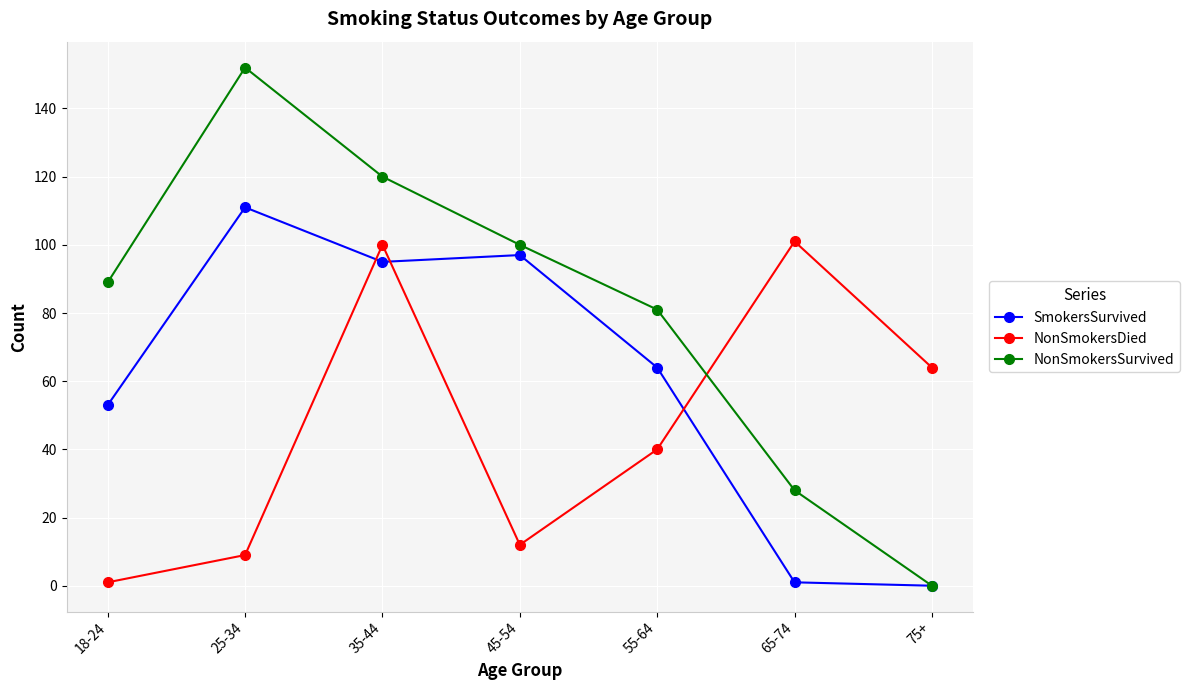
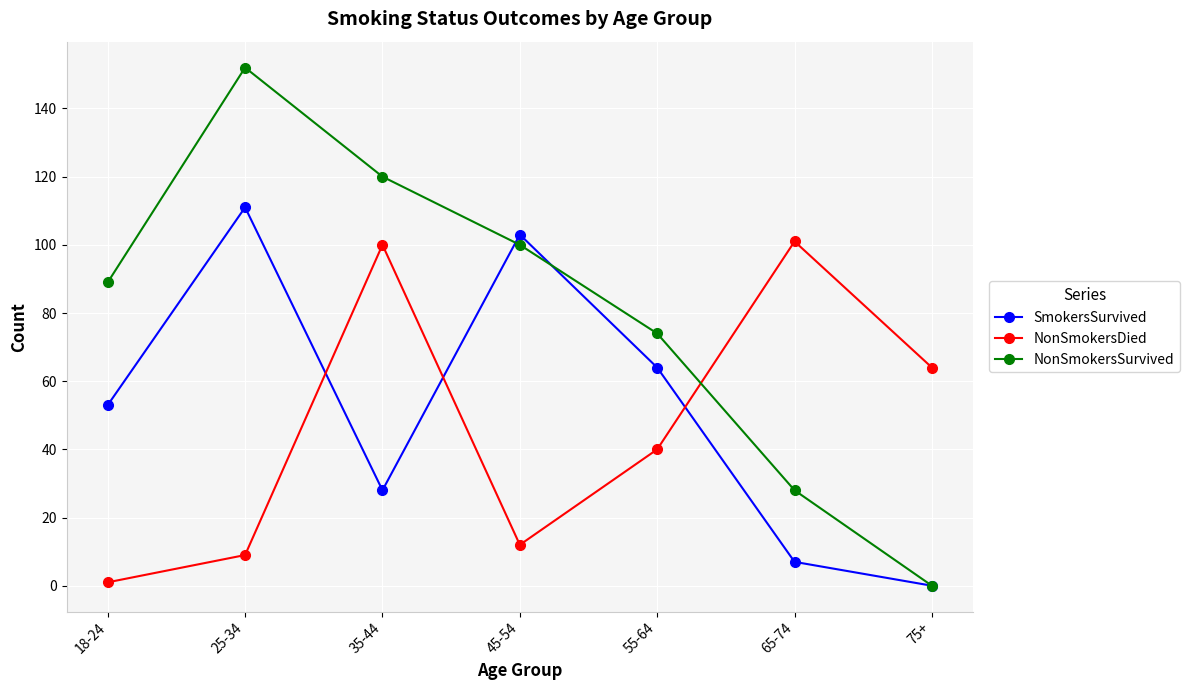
SmokersSurvived, 35-44: 95 -> 28
SmokersSurvived, 45-54: 97 -> 103
NonSmokersSurvived, 55-64: 81 -> 74
SmokersSurvived, 65-74: 1 -> 7
